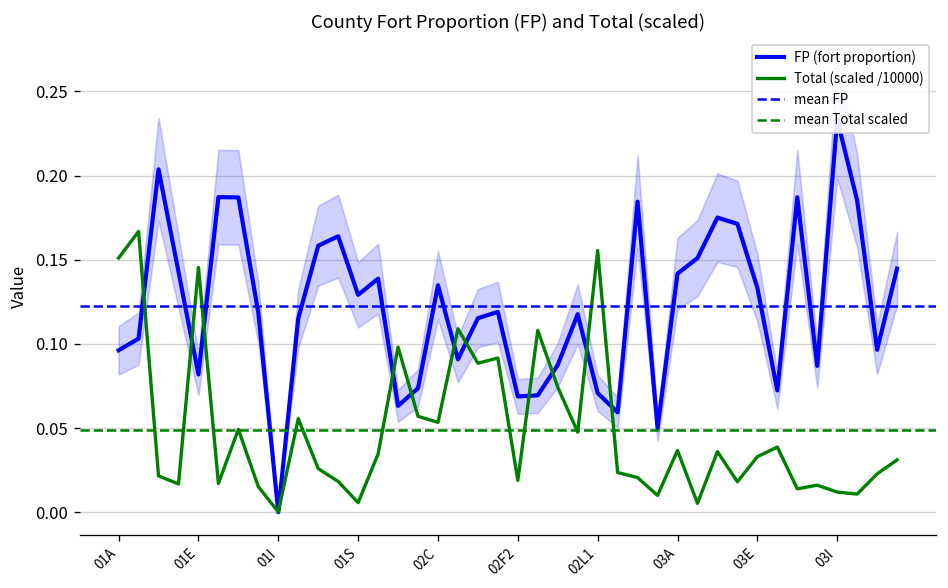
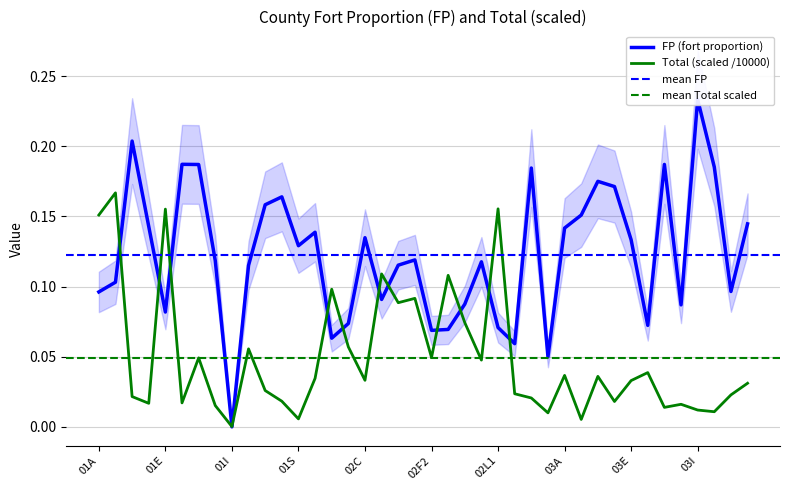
Total (scaled /10000), 01E: 0.145 -> 0.155
Total (scaled /10000), 02C: 0.053 -> 0.033
Total (scaled /10000), 02F2: 0.019 -> 0.049
